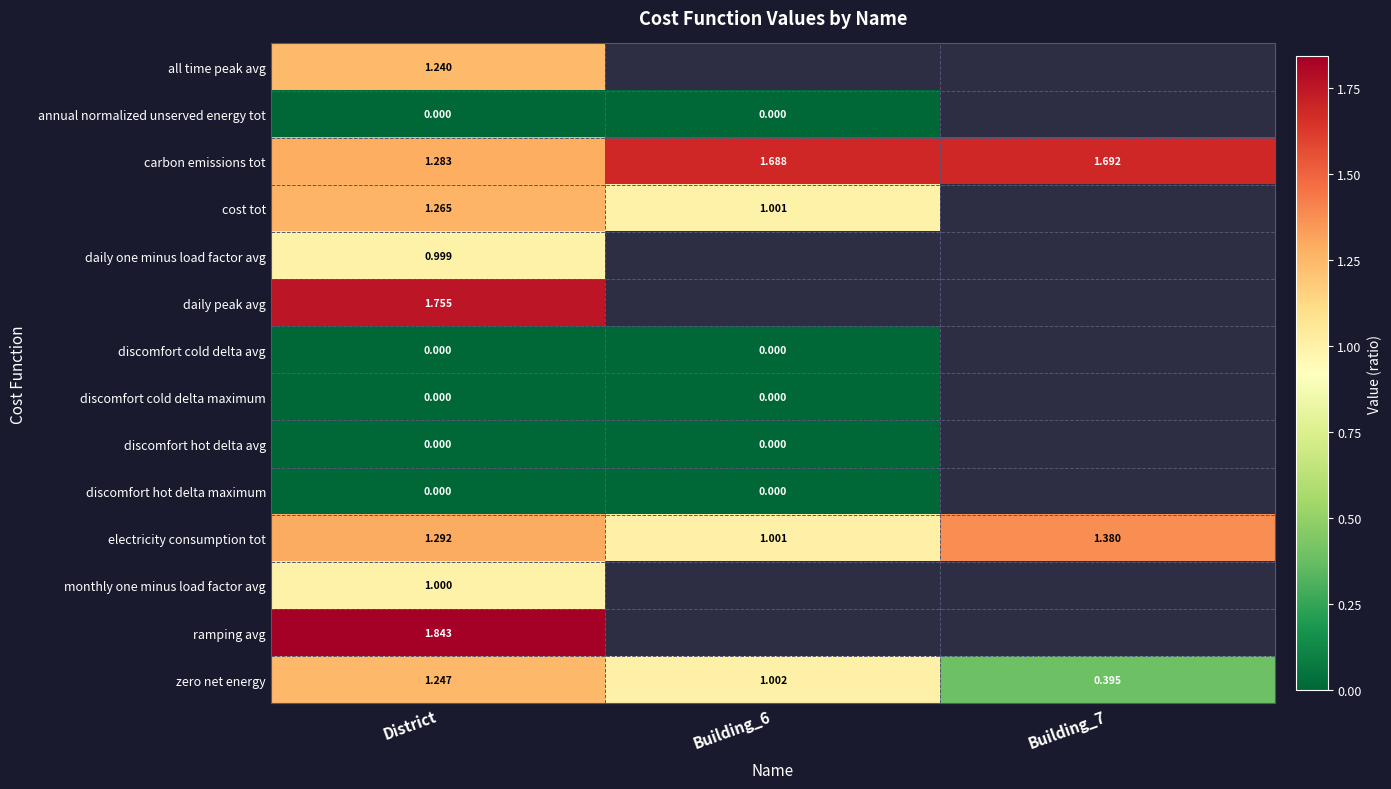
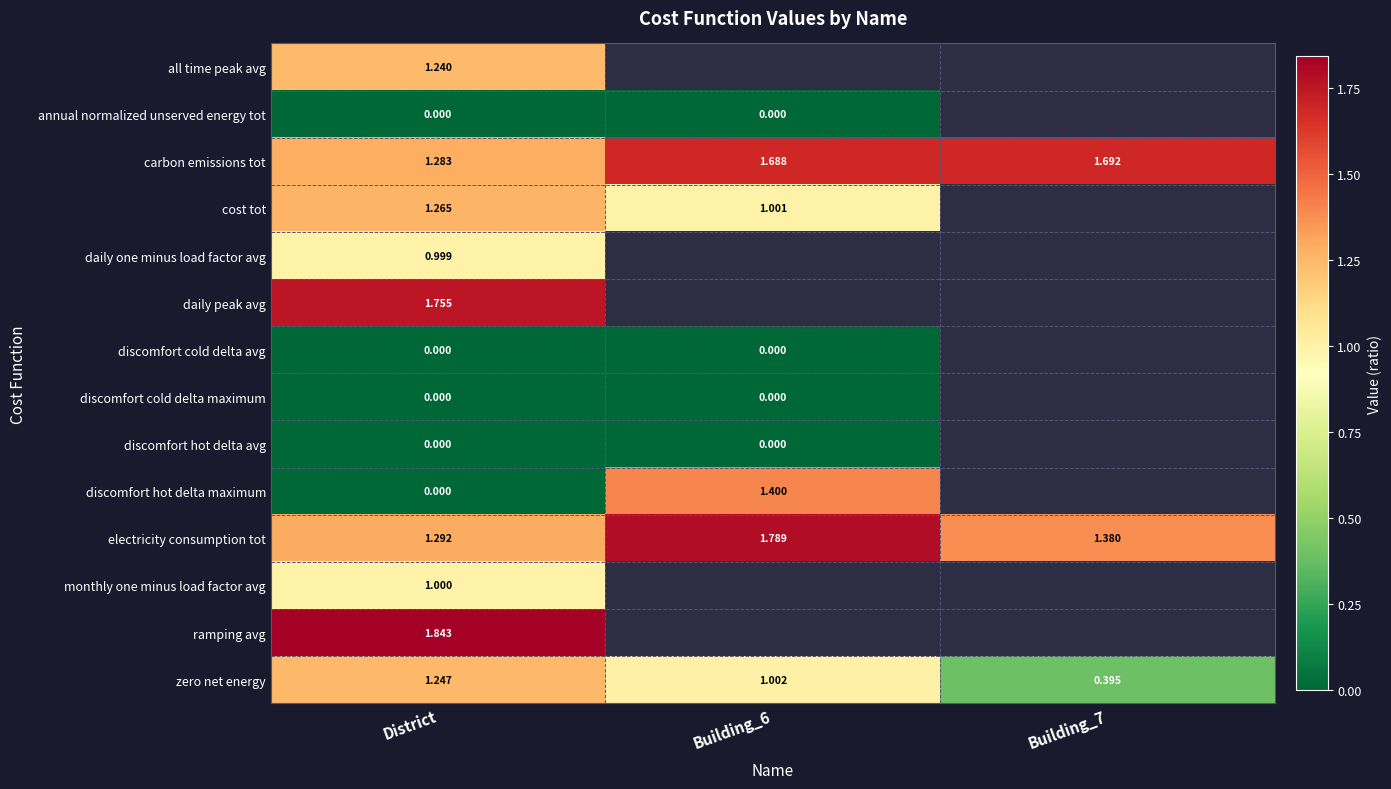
discomfort hot delta maximum, Building_6: 0.000 -> 1.400
electricity consumption tot, Building_6: 1.001 -> 1.789
